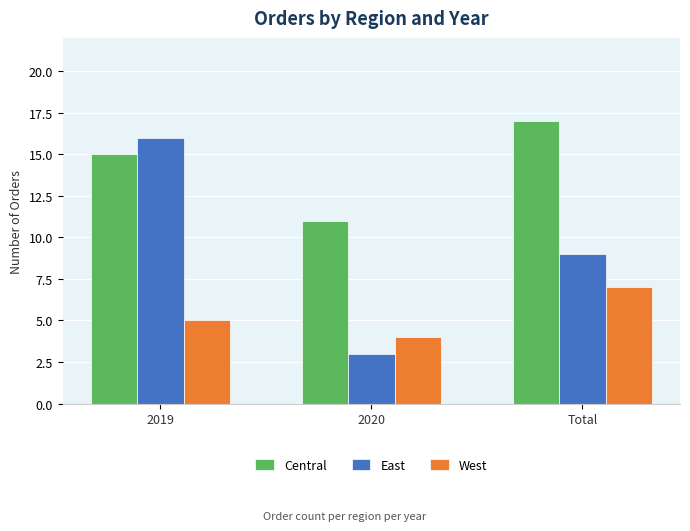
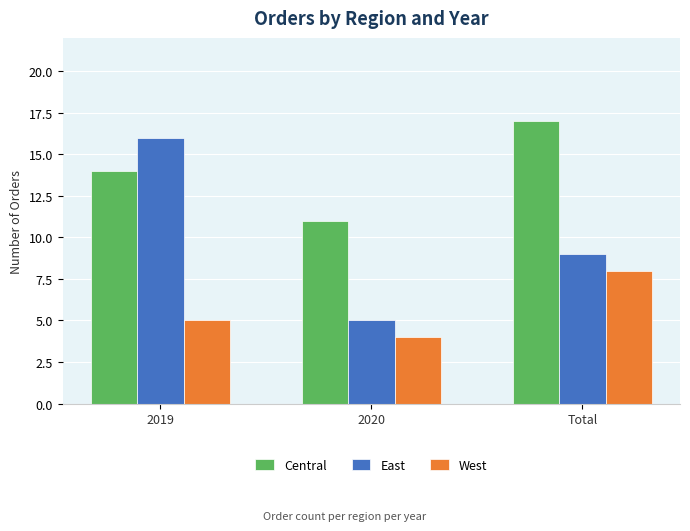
Central, 2019: 15 -> 14
East, 2020: 3 -> 5
West, Total: 7 -> 8
